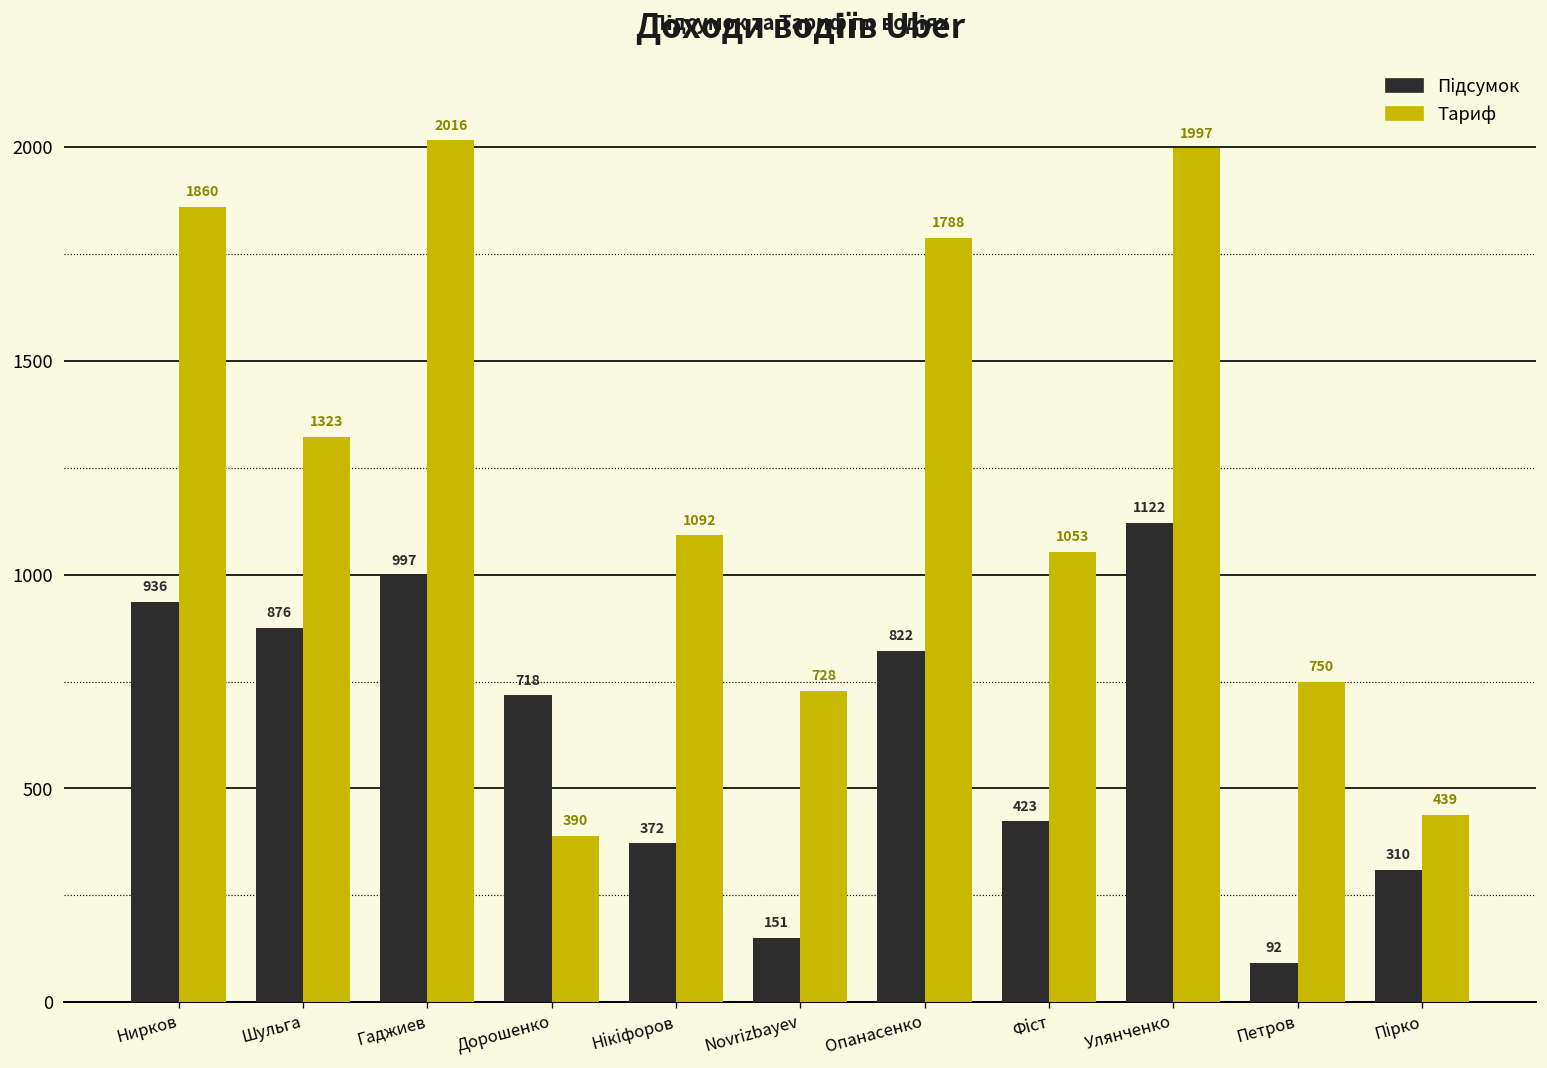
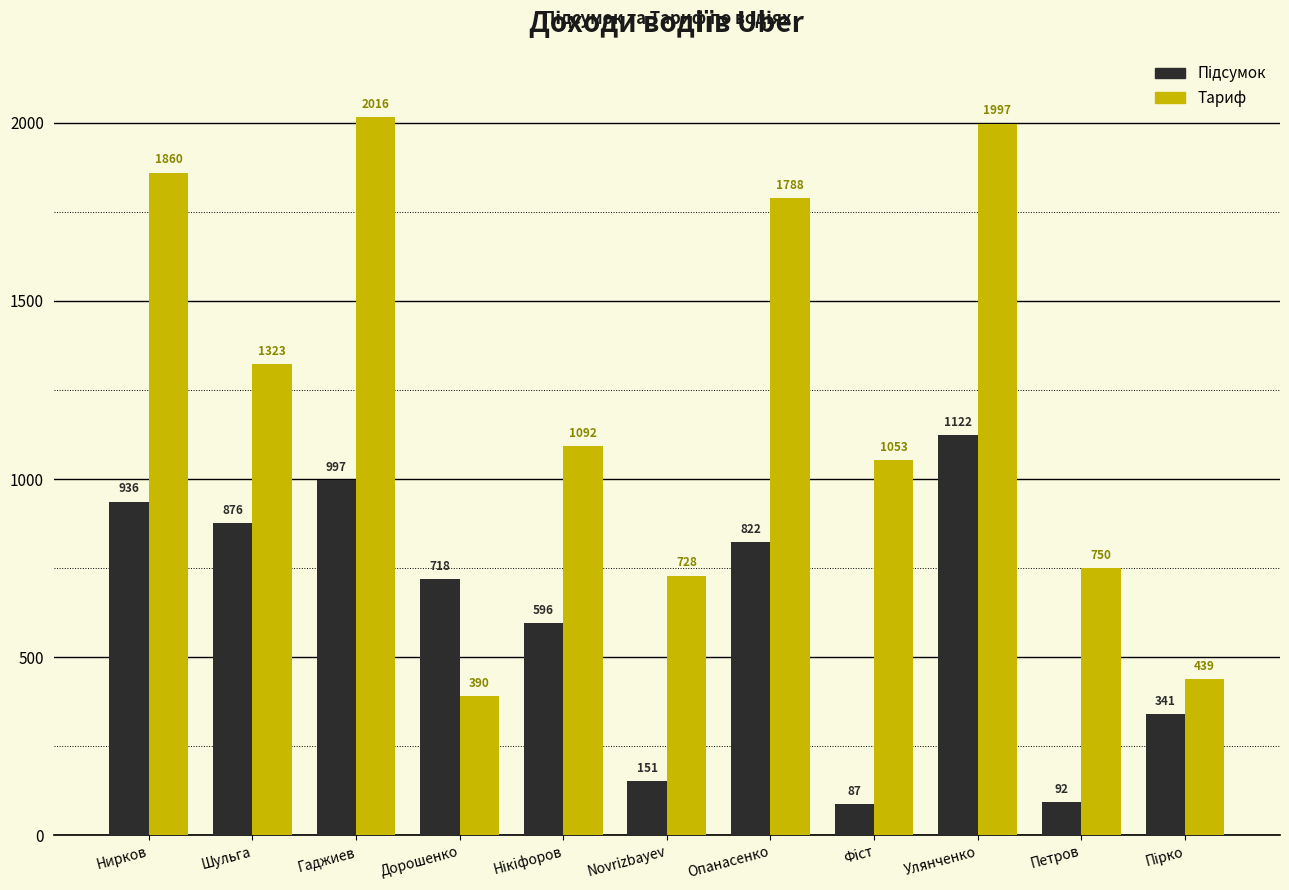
Підсумок, Нікіфоров: 372 -> 596
Підсумок, Фіст: 423 -> 87
Підсумок, Пірко: 310 -> 341
